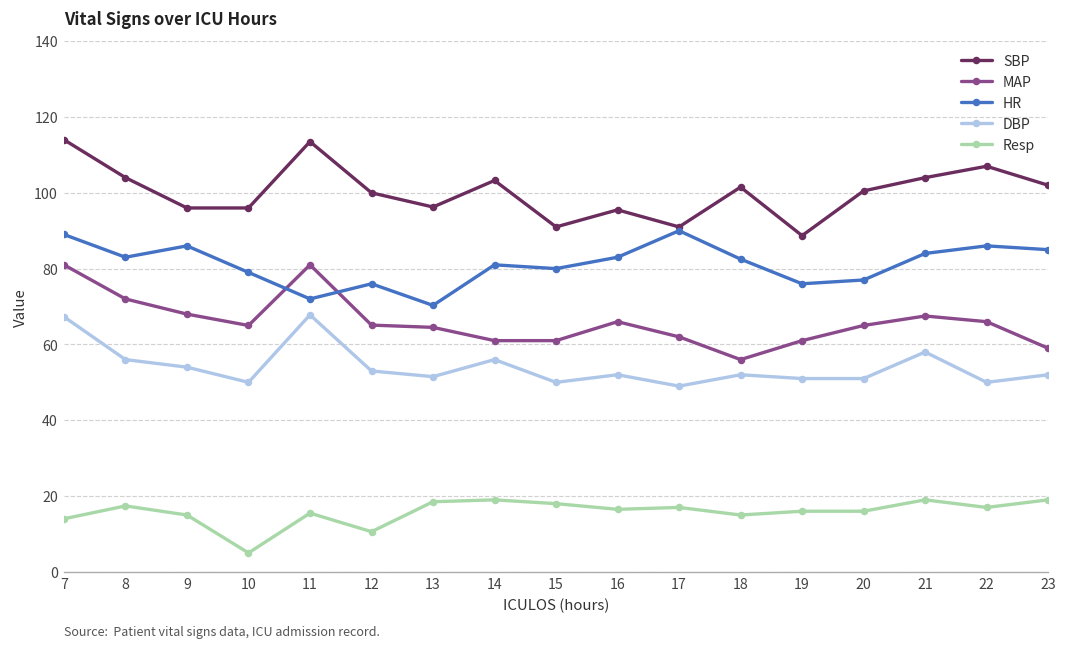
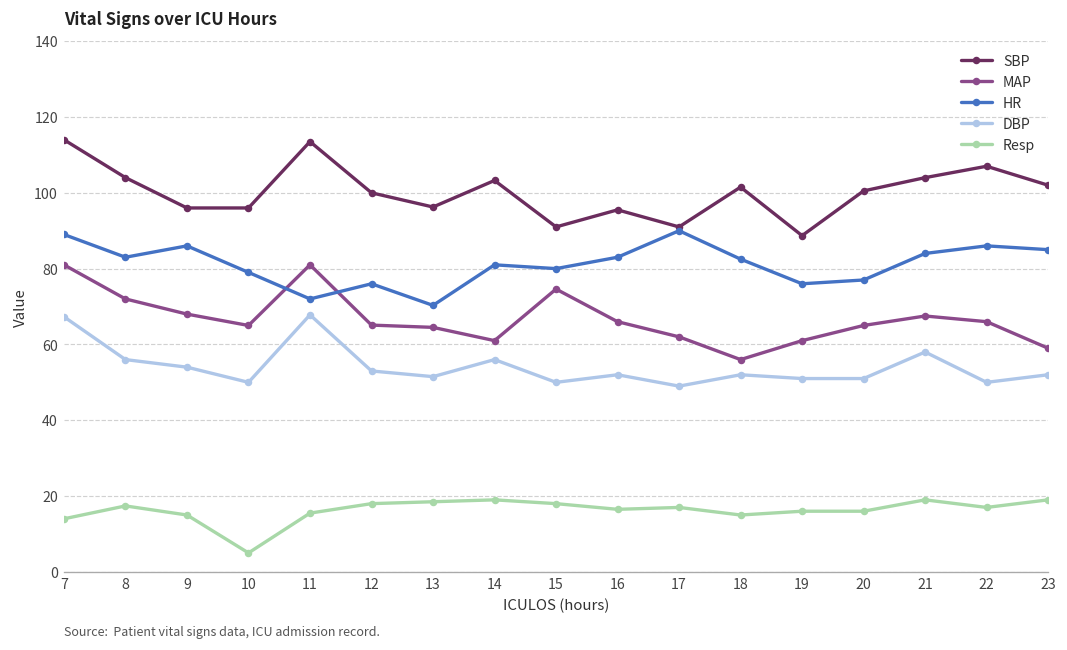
Resp, 12: 11 -> 18
MAP, 15: 61 -> 75
